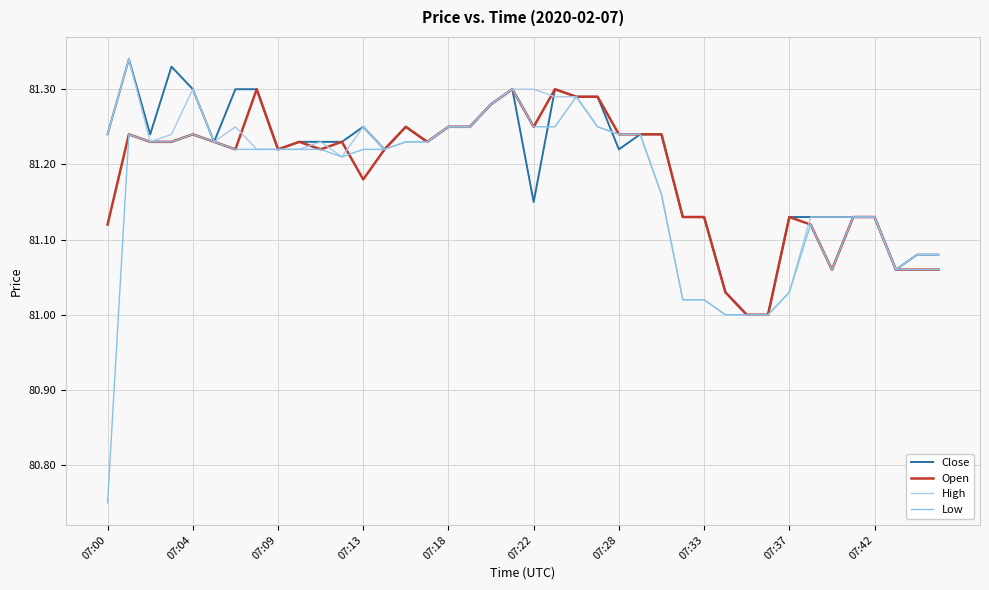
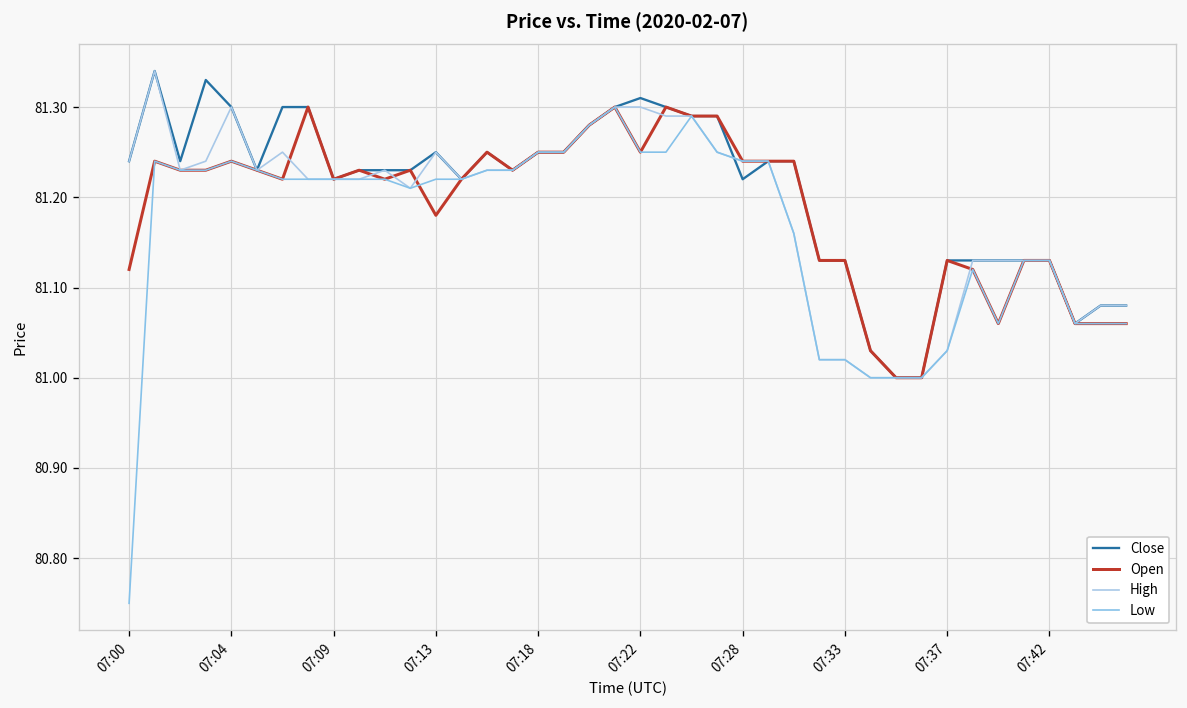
Close, 07:22: 81.15 -> 81.31
